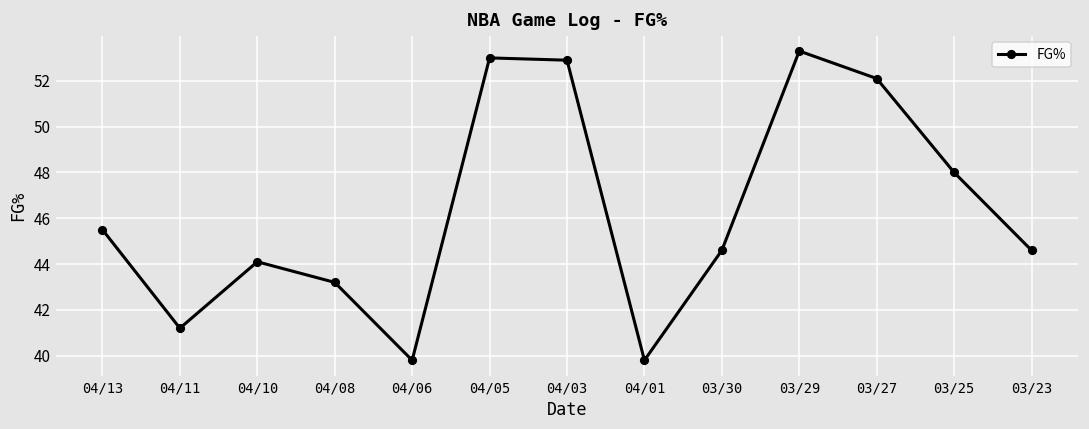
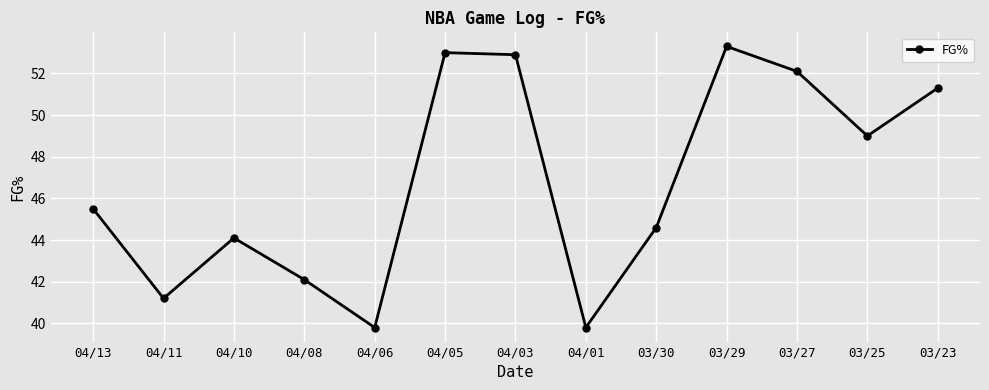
04/08: 43.2 -> 42.1
03/25: 48 -> 49
03/23: 44.6 -> 51.3
